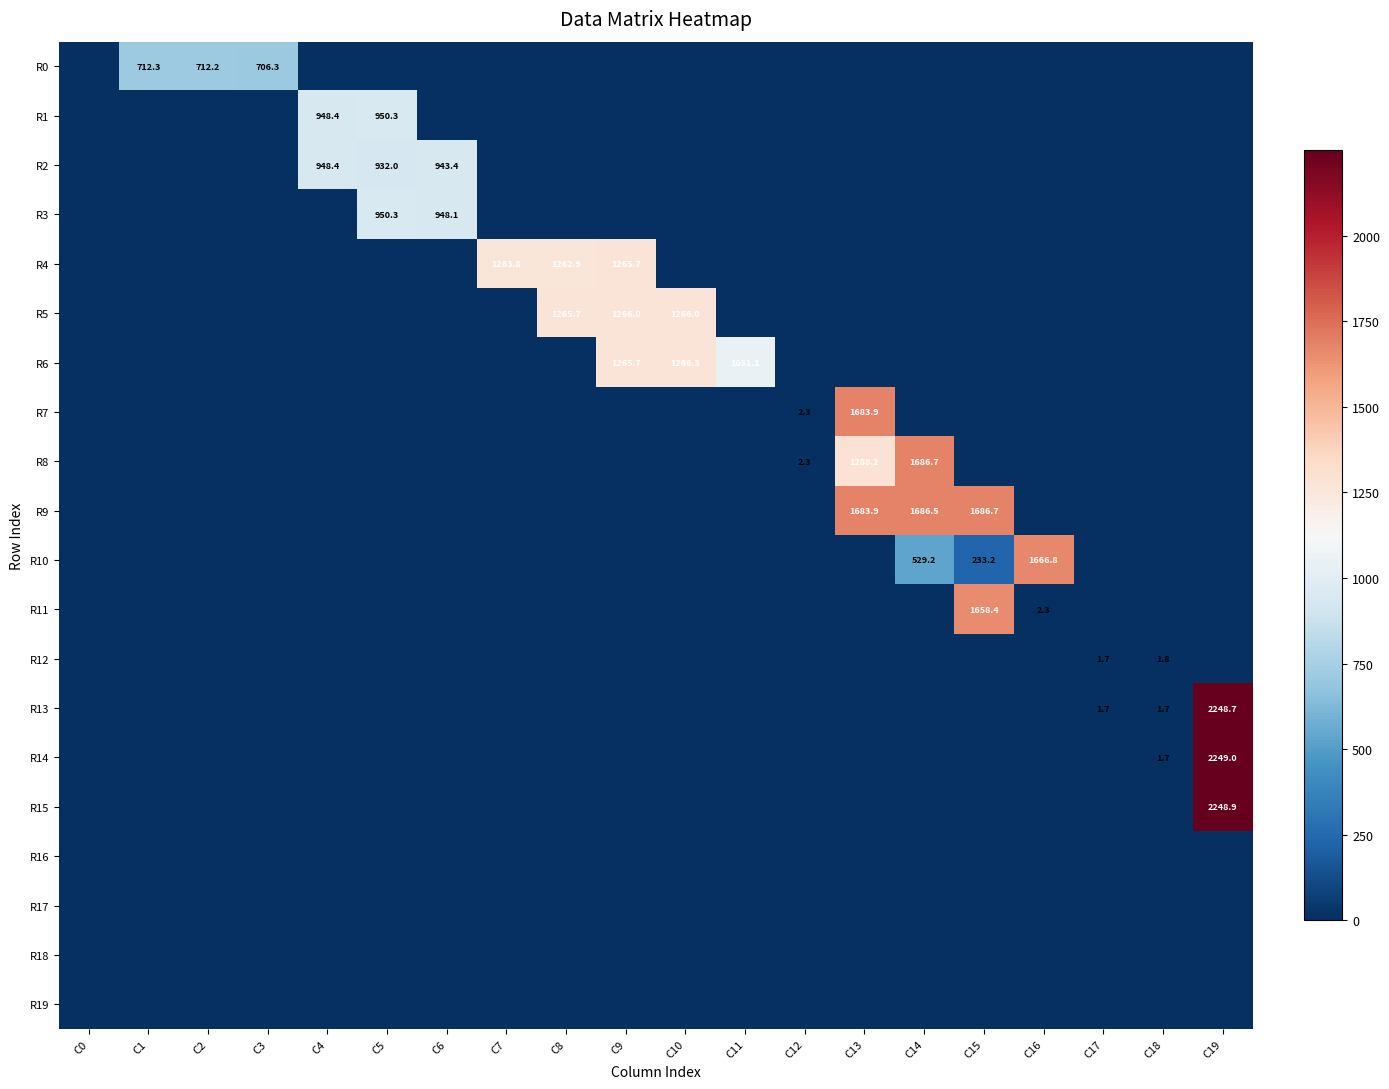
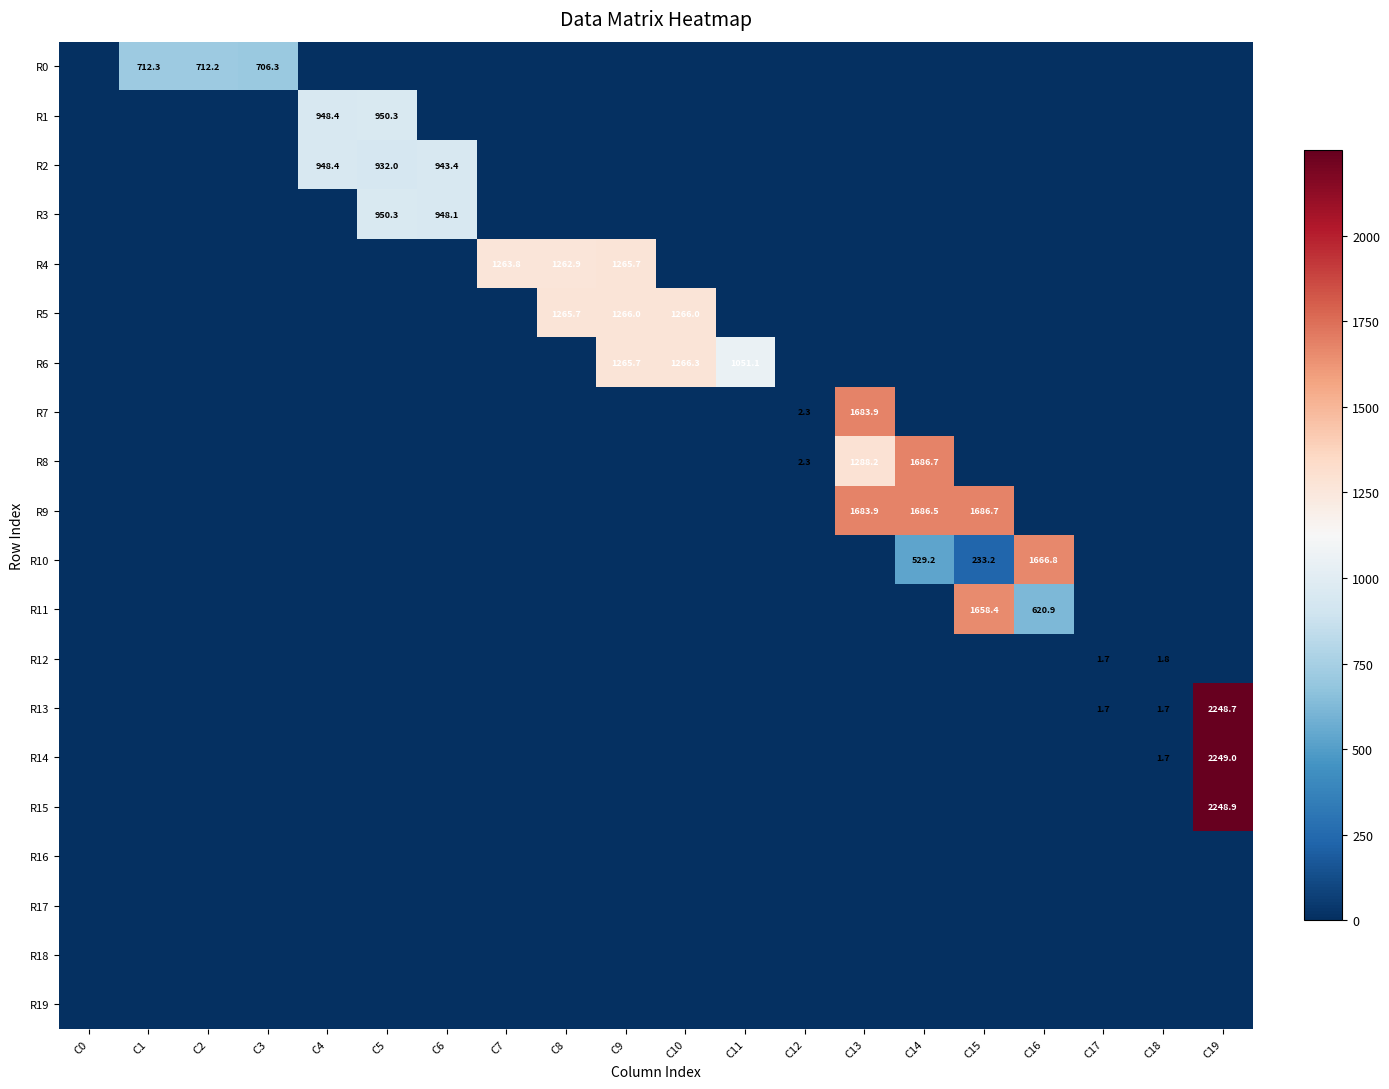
R11, C16: 2.3 -> 620.9
